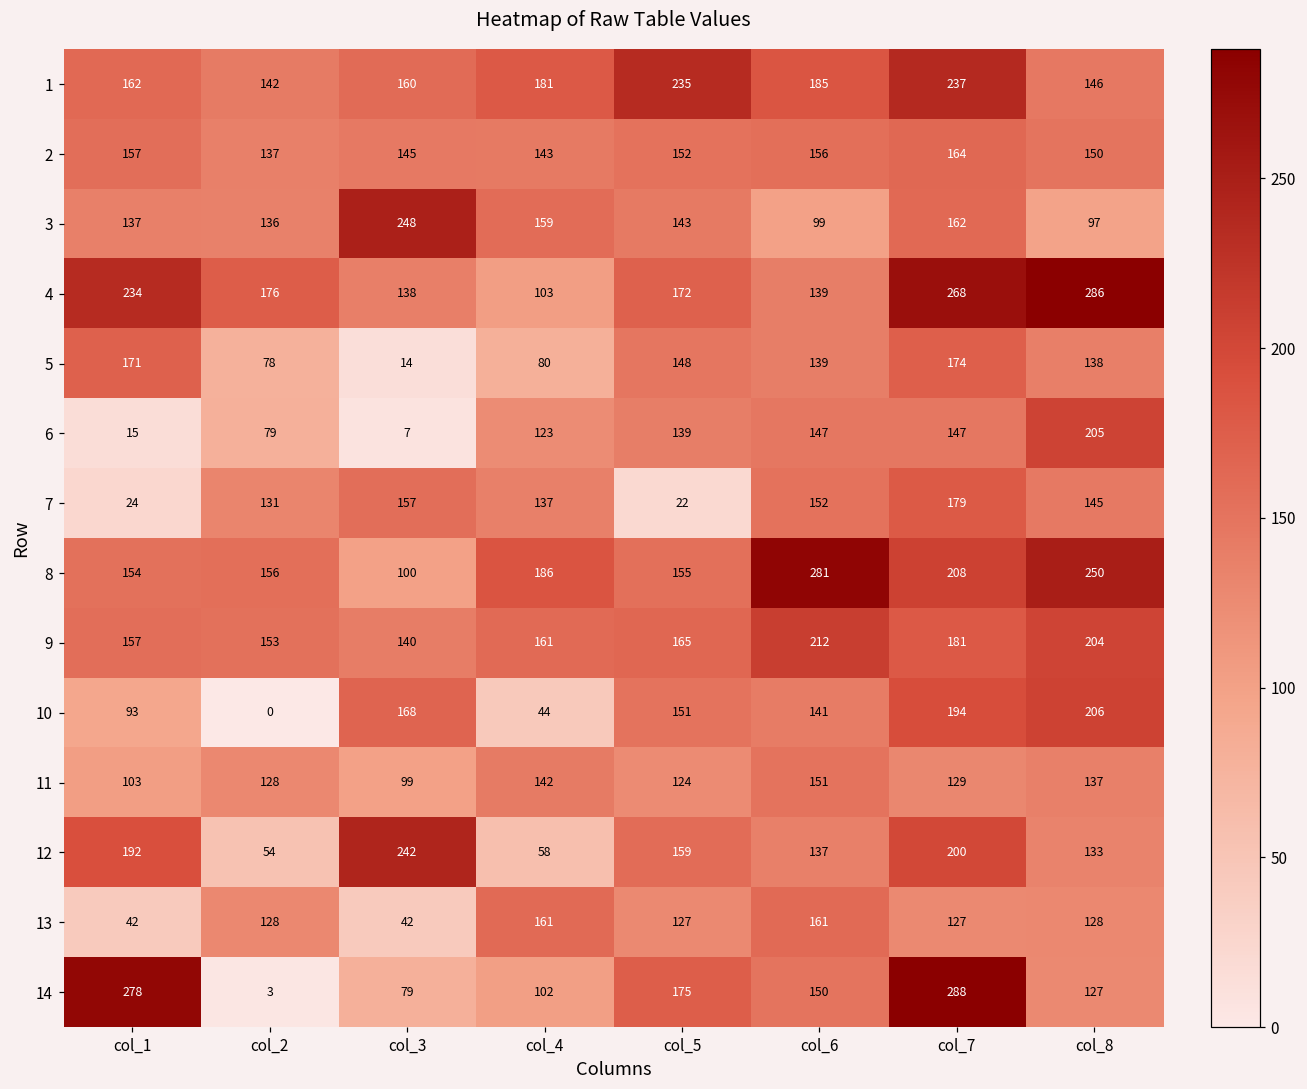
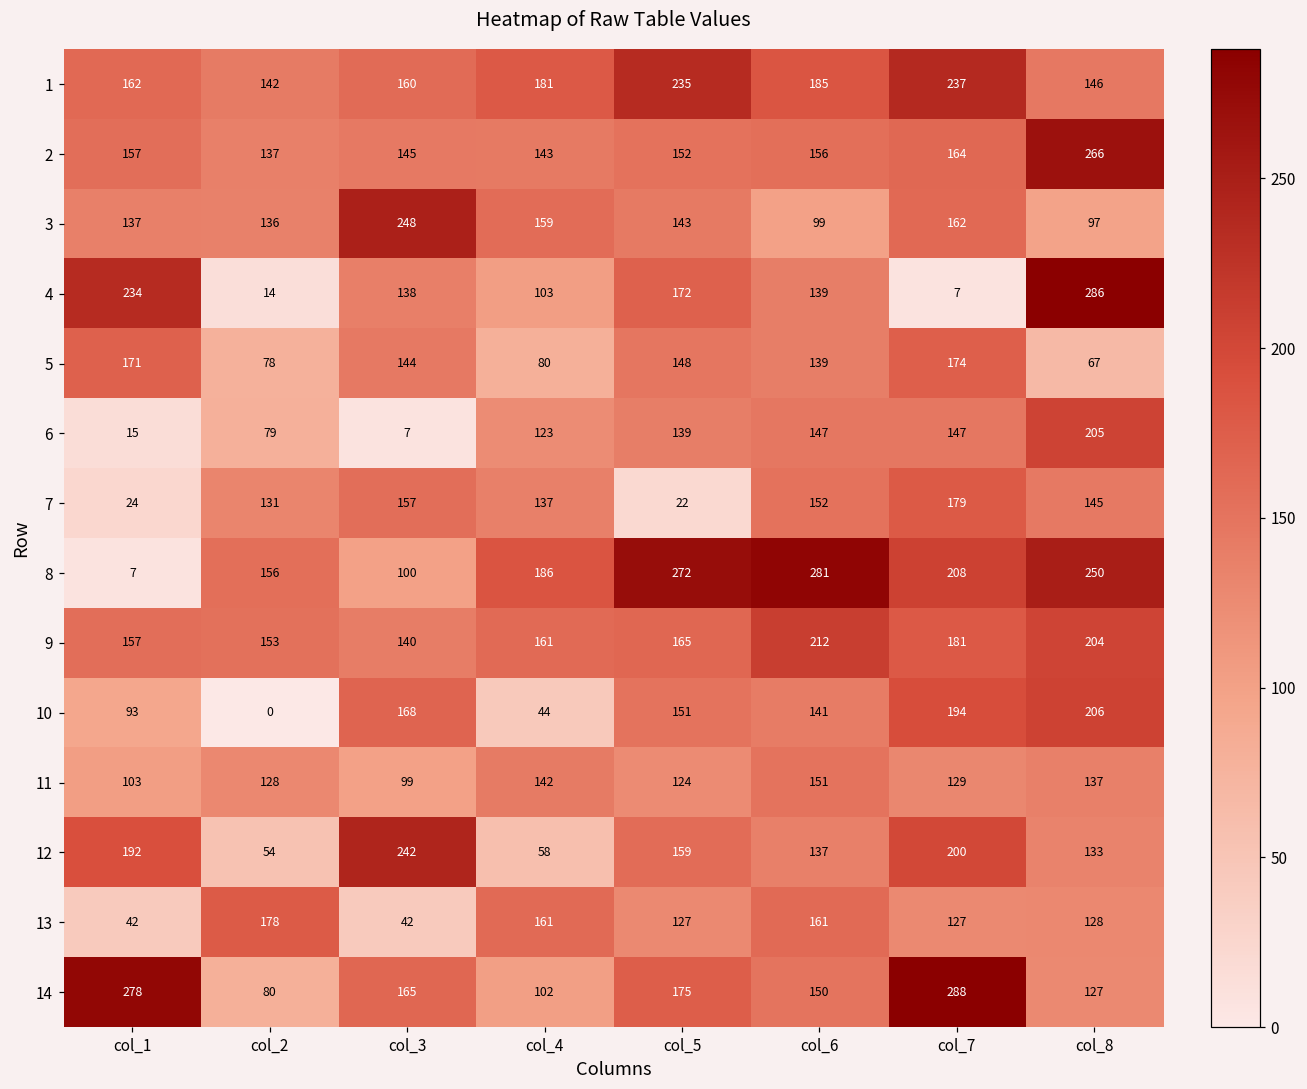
2, col_8: 150 -> 266
4, col_2: 176 -> 14
4, col_7: 268 -> 7
5, col_3: 14 -> 144
5, col_8: 138 -> 67
8, col_1: 154 -> 7
8, col_5: 155 -> 272
13, col_2: 128 -> 178
14, col_2: 3 -> 80
14, col_3: 79 -> 165
